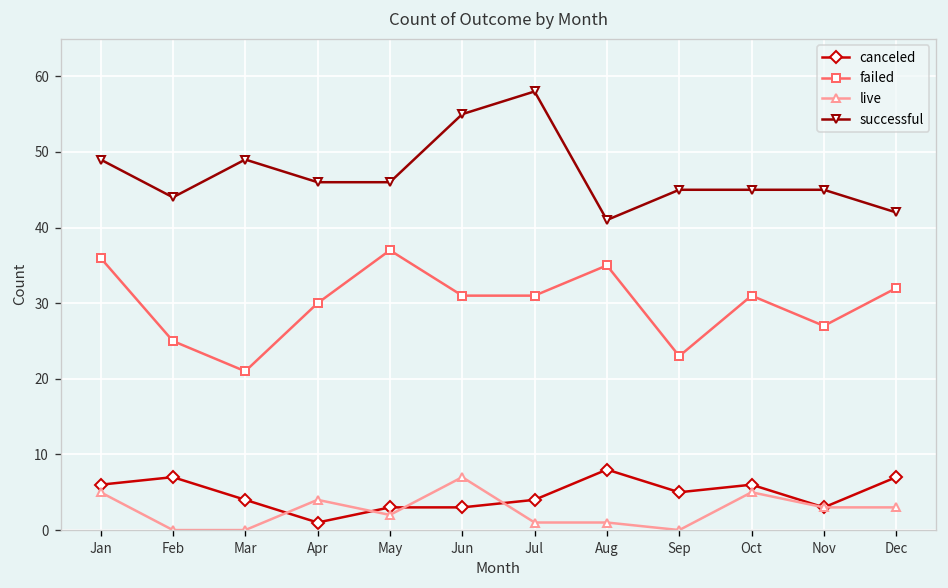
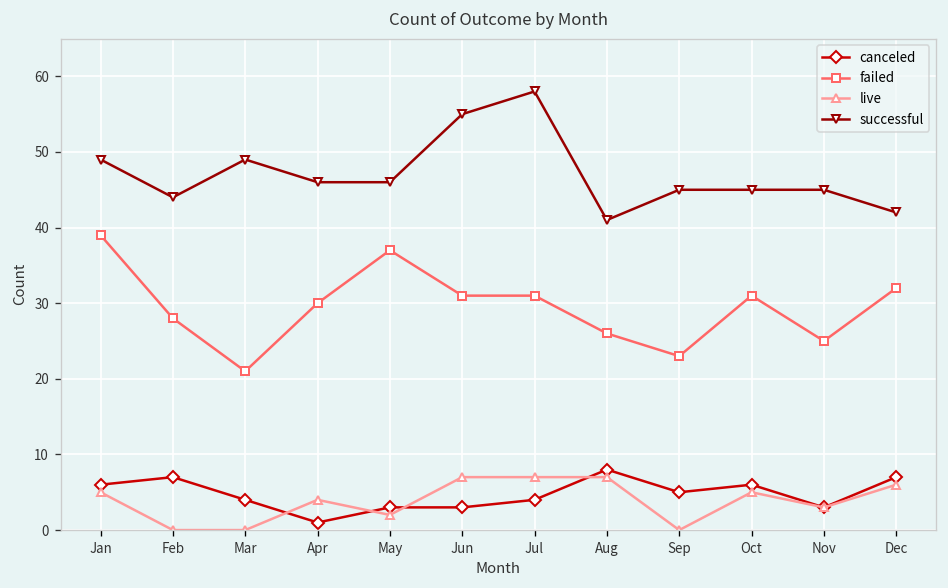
failed, Jan: 36 -> 39
failed, Feb: 25 -> 28
live, Jul: 1 -> 7
failed, Aug: 35 -> 26
live, Aug: 1 -> 7
failed, Nov: 27 -> 25
live, Dec: 3 -> 6
